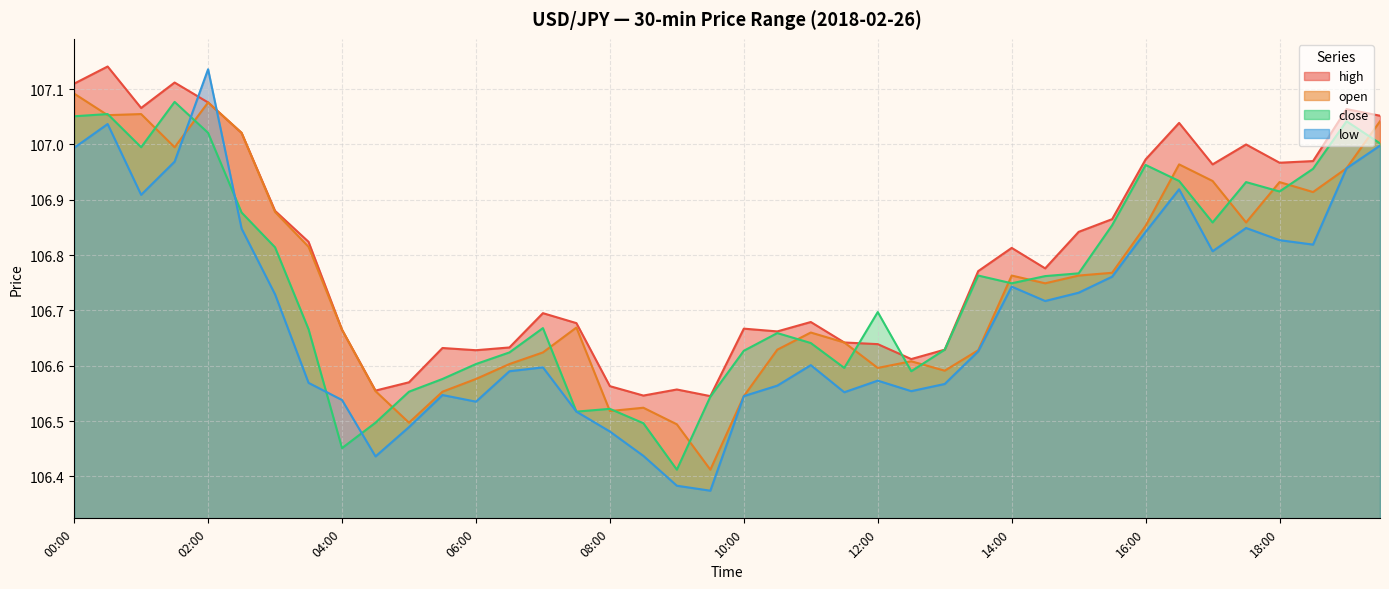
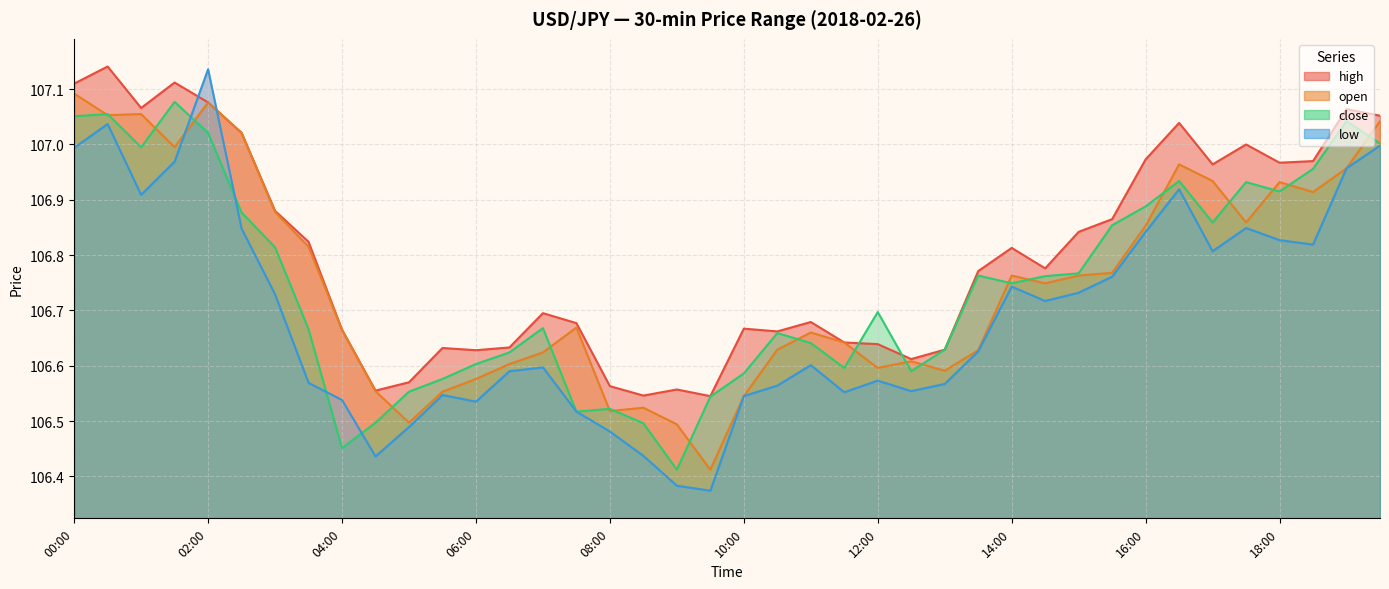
close, 10:00: 106.63 -> 106.59
close, 16:00: 106.96 -> 106.89
